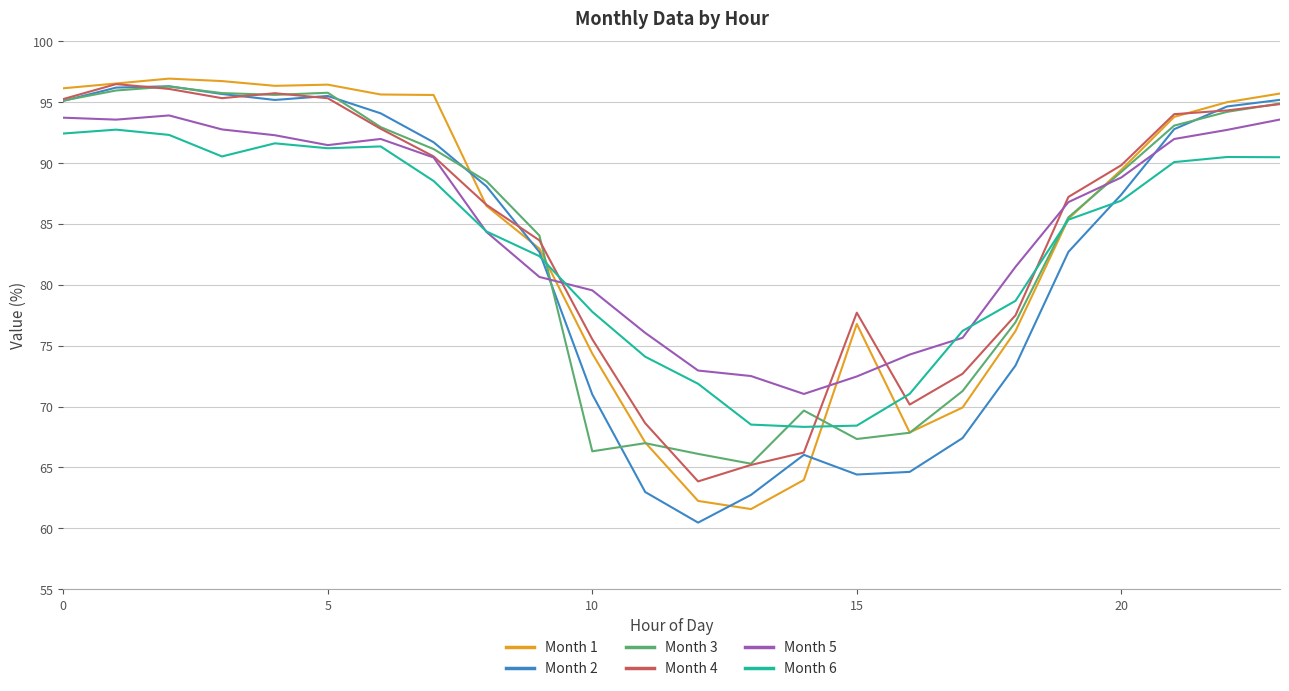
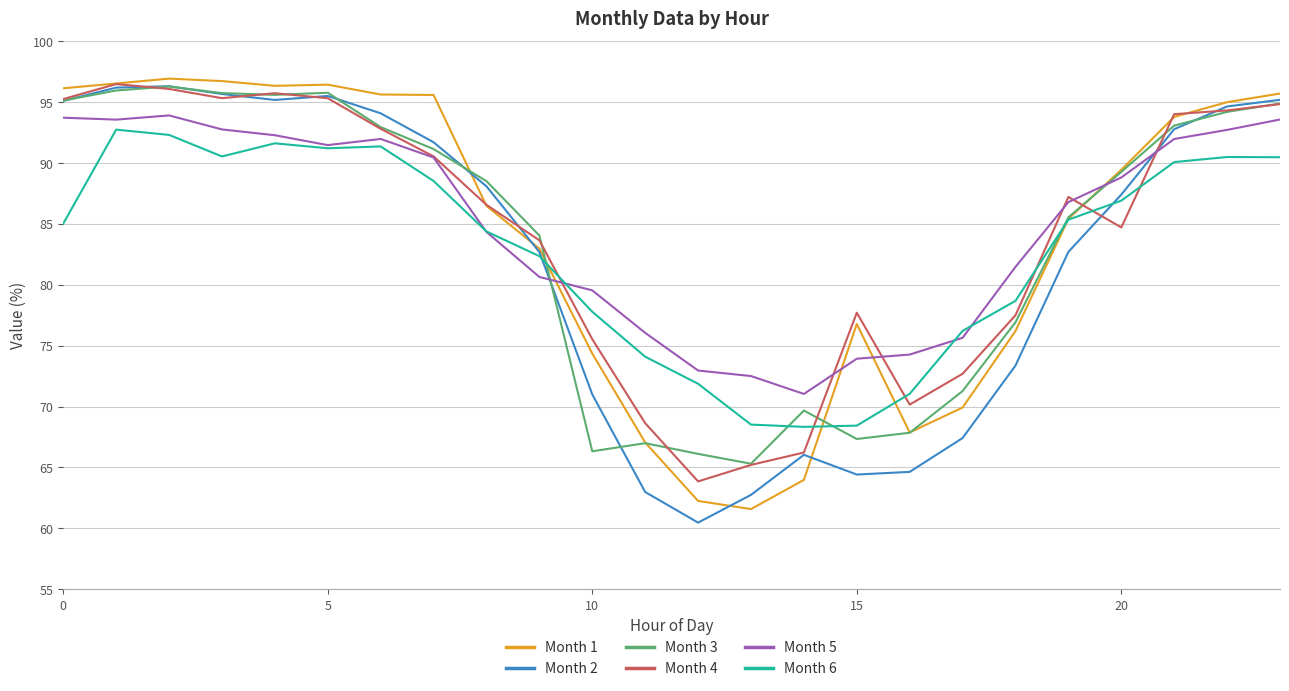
Month 6, 0: 92.4 -> 85.0
Month 5, 15: 72.5 -> 73.9
Month 4, 20: 89.8 -> 84.7
